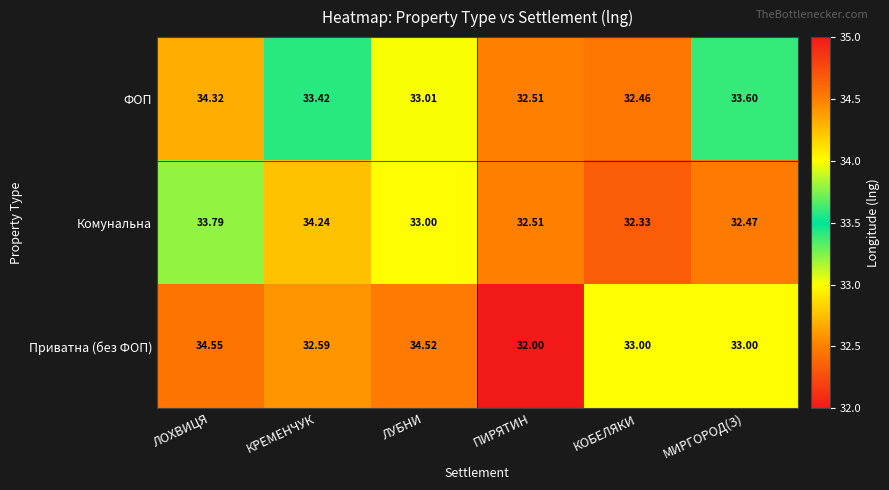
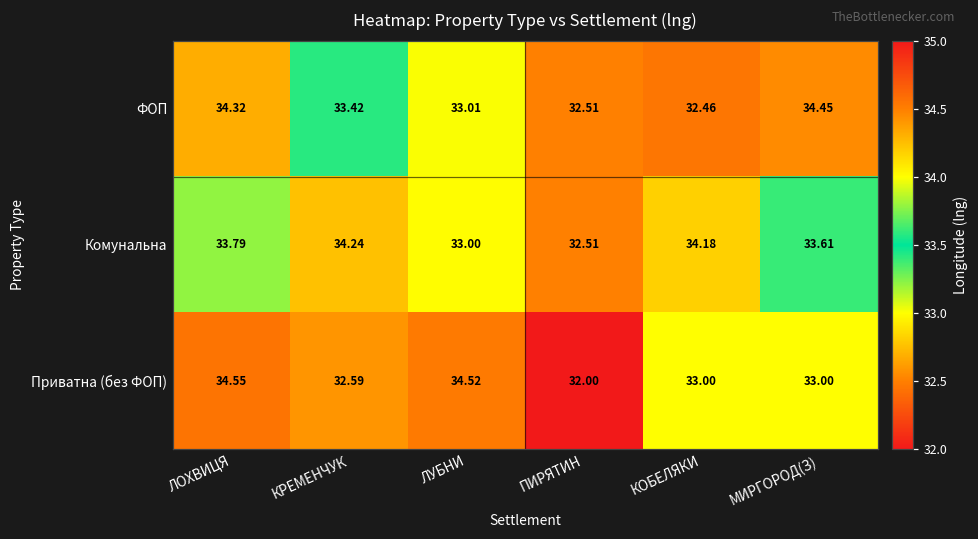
ФОП, МИРГОРОД(З): 33.60 -> 34.45
Комунальна, КОБЕЛЯКИ: 32.33 -> 34.18
Комунальна, МИРГОРОД(З): 32.47 -> 33.61
